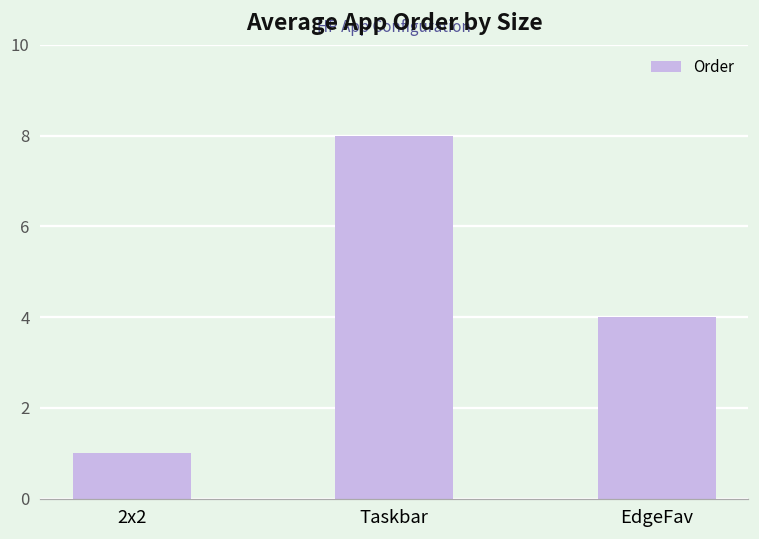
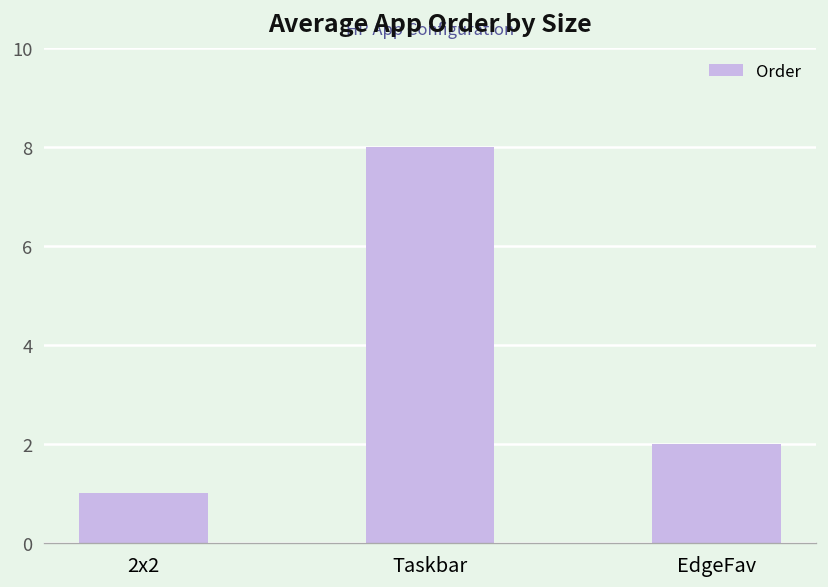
EdgeFav: 4 -> 2
